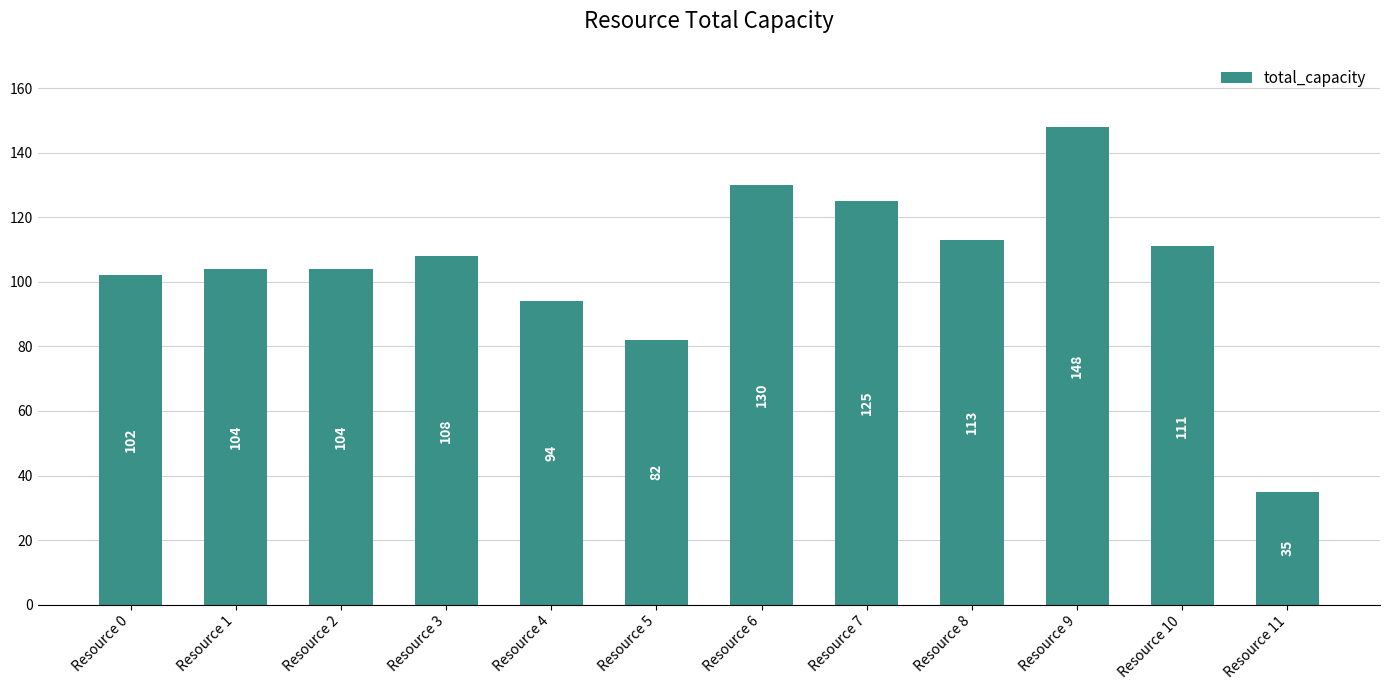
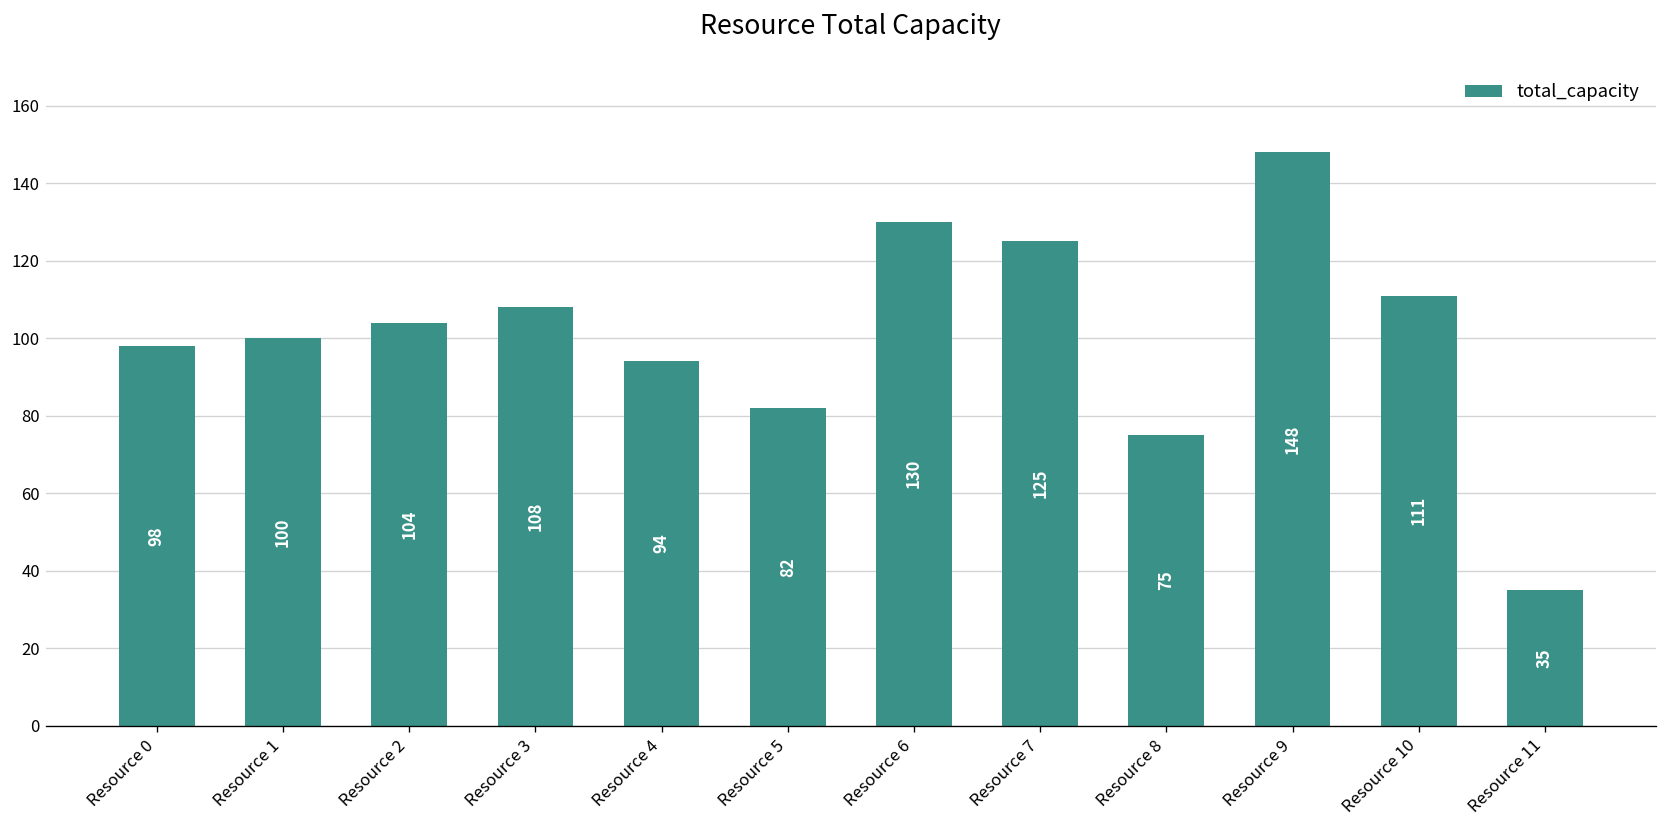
Resource 0: 102 -> 98
Resource 1: 104 -> 100
Resource 8: 113 -> 75
